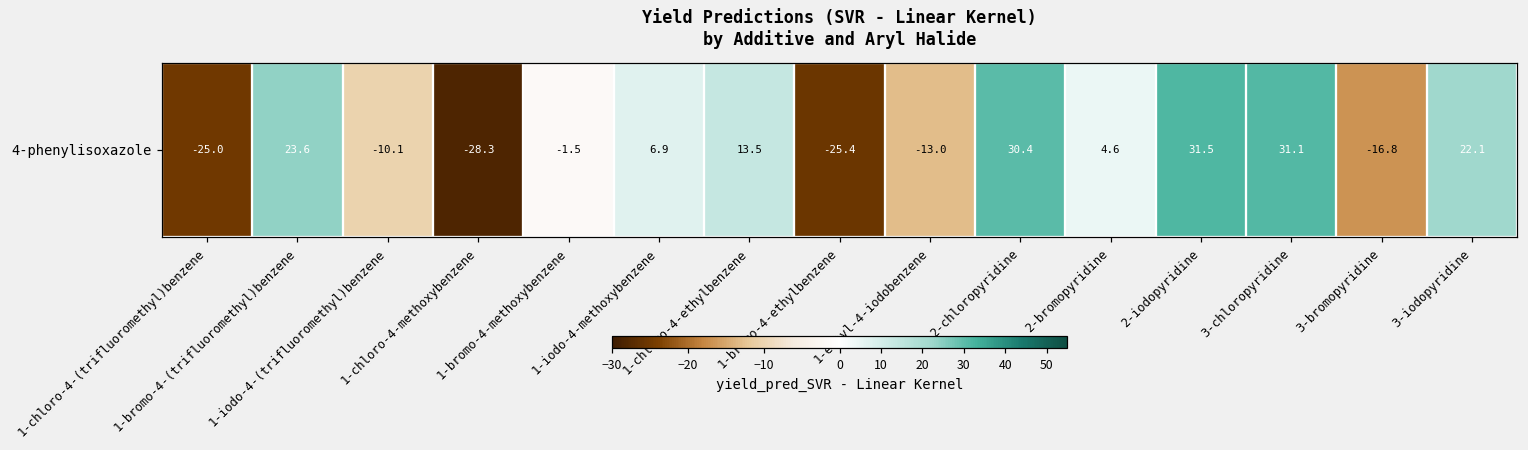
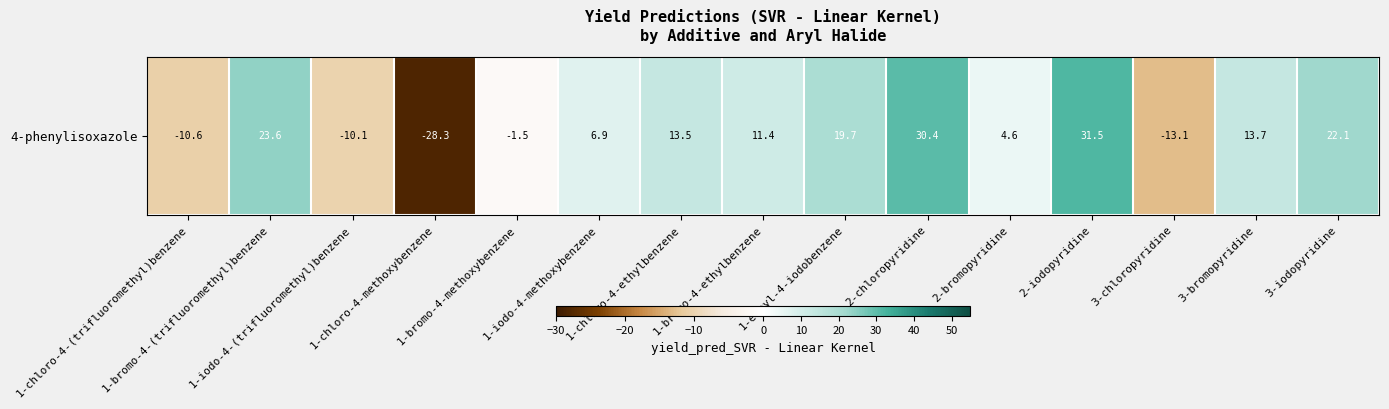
4-phenylisoxazole, 1-chloro-4-(trifluoromethyl)benzene: -25.0 -> -10.6
4-phenylisoxazole, 1-bromo-4-ethylbenzene: -25.4 -> 11.4
4-phenylisoxazole, 1-ethyl-4-iodobenzene: -13.0 -> 19.7
4-phenylisoxazole, 3-chloropyridine: 31.1 -> -13.1
4-phenylisoxazole, 3-bromopyridine: -16.8 -> 13.7
